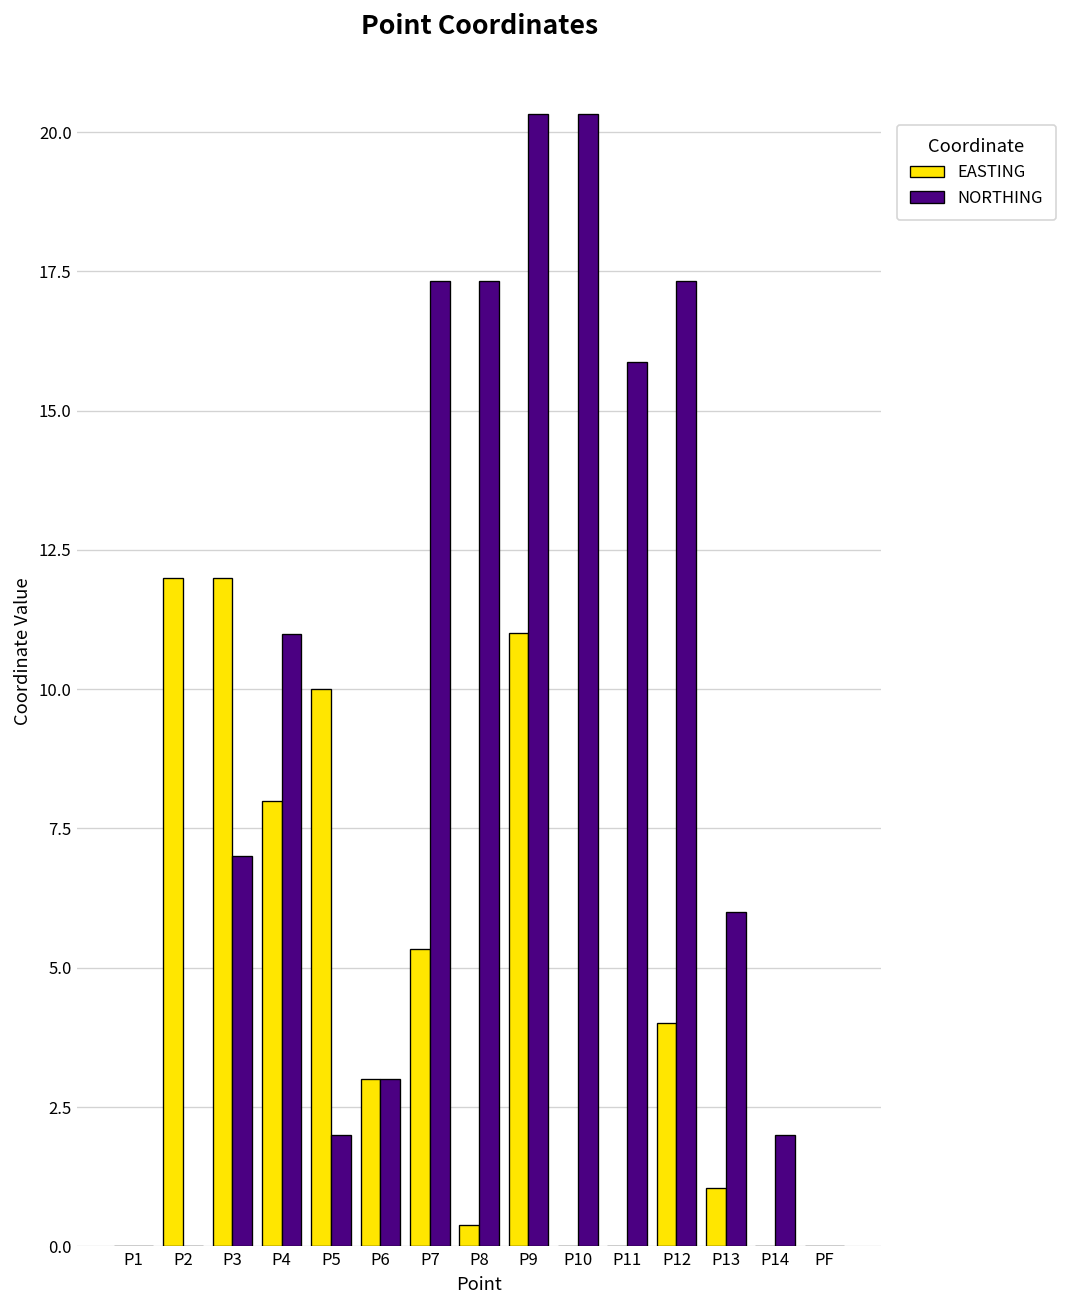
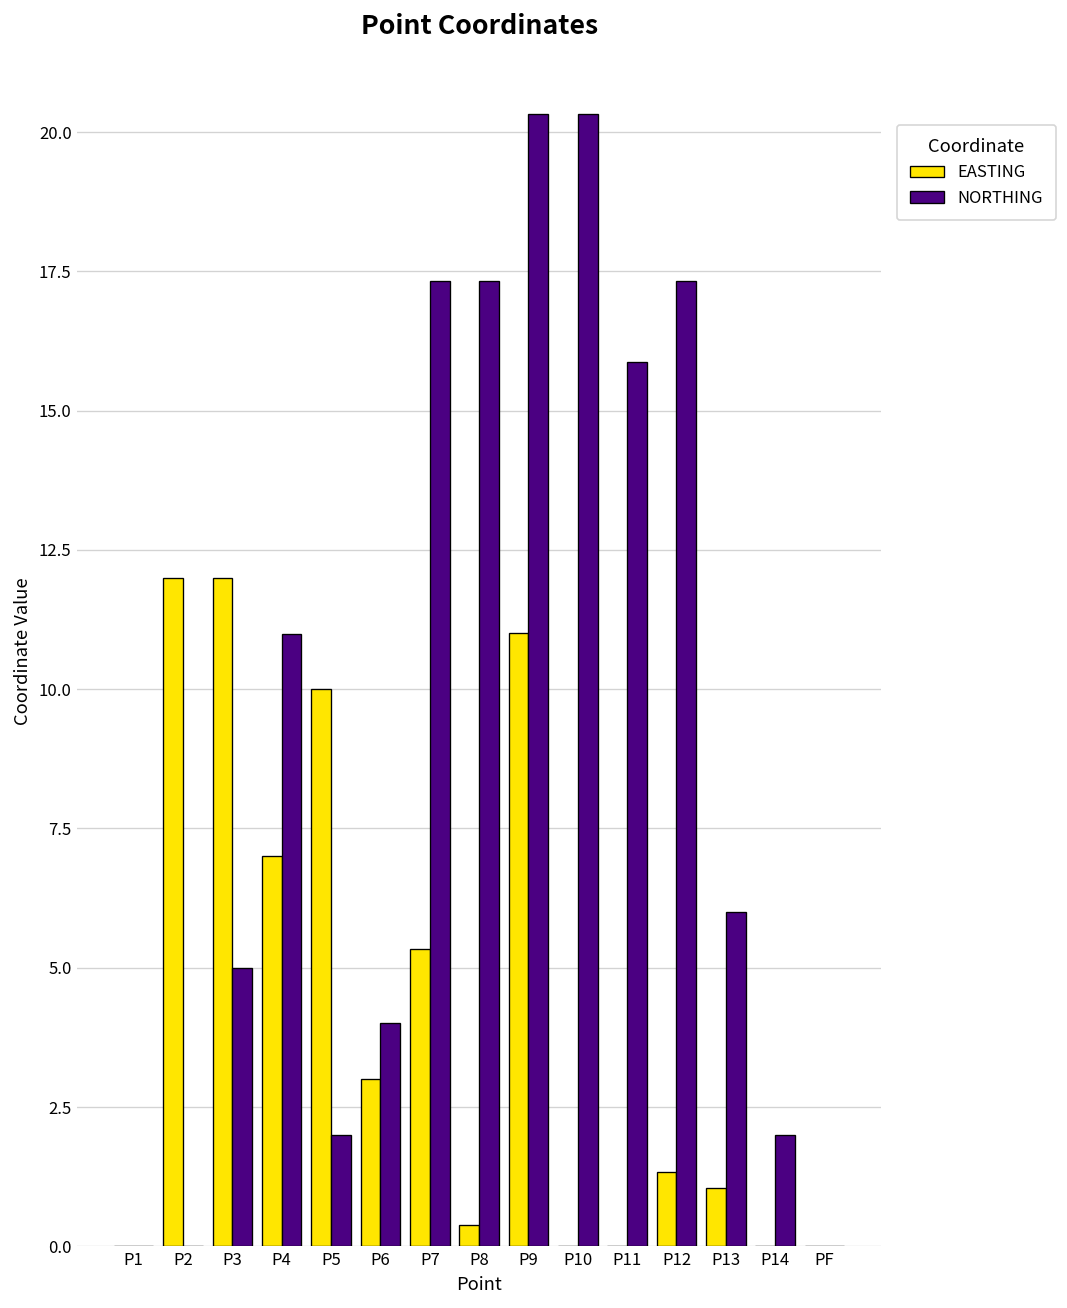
NORTHING, P3: 7 -> 5
EASTING, P4: 8 -> 7
NORTHING, P6: 3 -> 4
EASTING, P12: 4.0 -> 1.3
